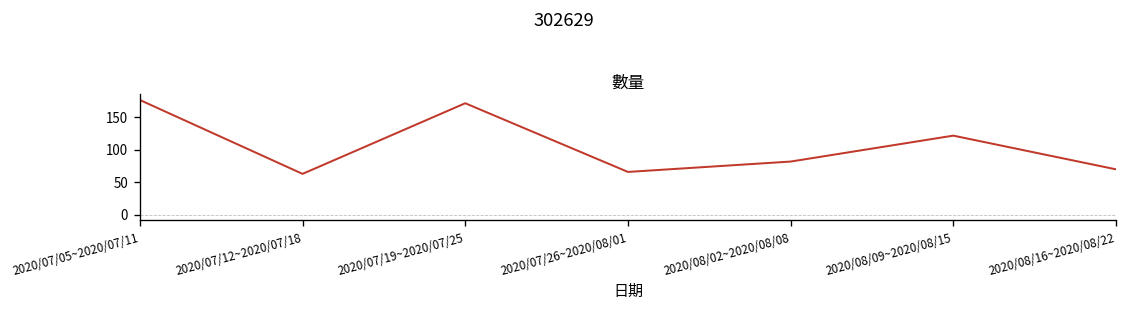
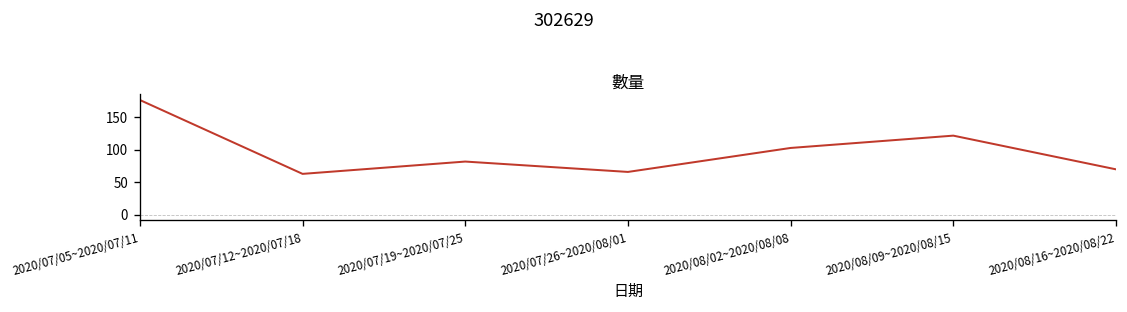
2020/07/19~2020/07/25: 170 -> 80
2020/08/02~2020/08/08: 80 -> 100
